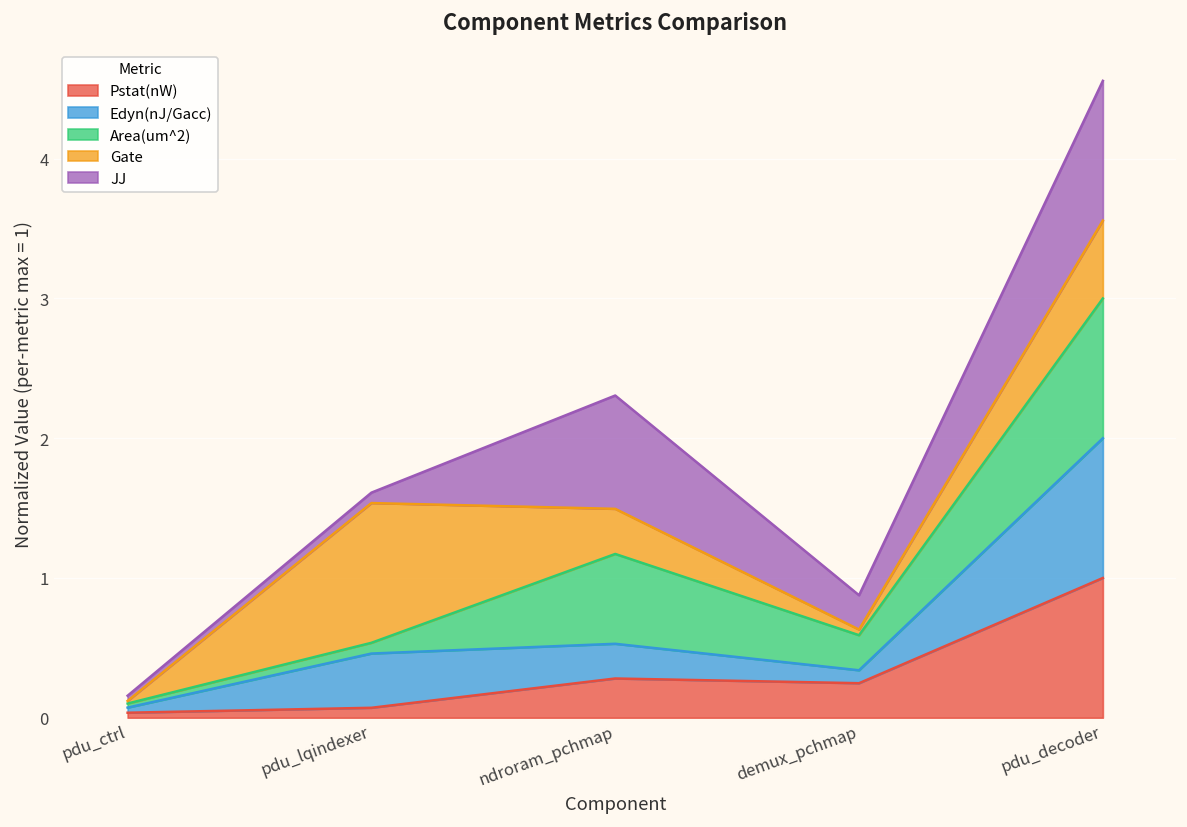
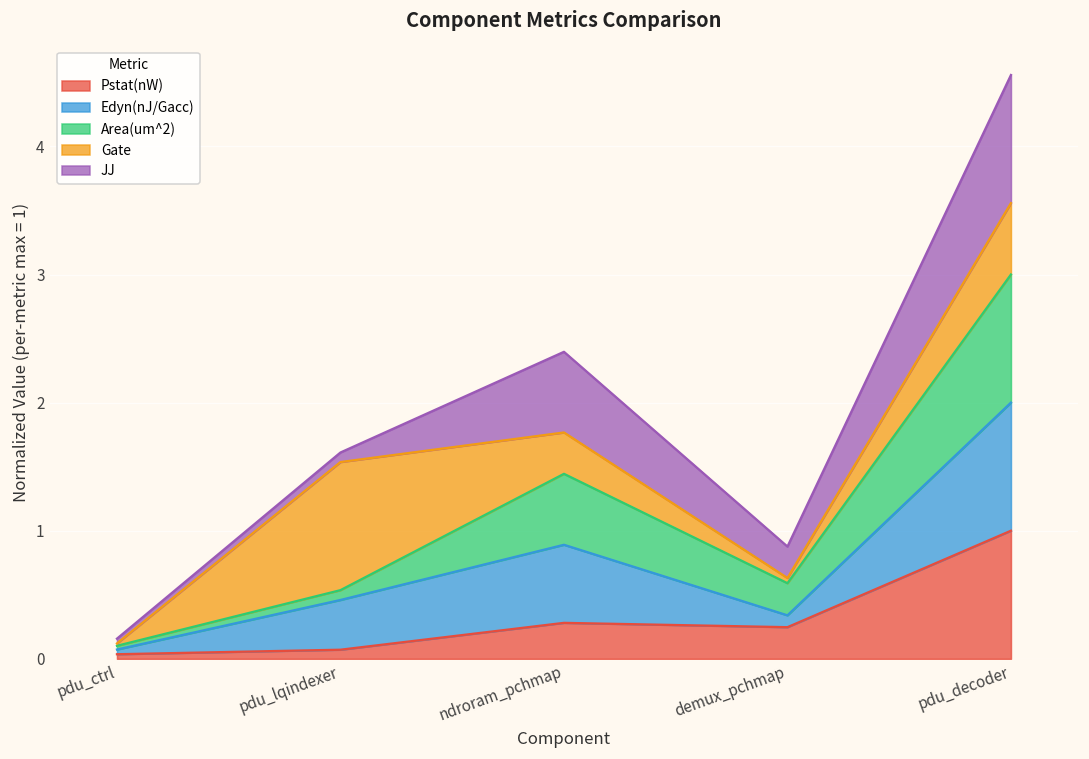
Edyn(nJ/Gacc), ndroram_pchmap: 0.25 -> 0.61
Area(um^2), ndroram_pchmap: 0.64 -> 0.55
JJ, ndroram_pchmap: 0.81 -> 0.63
